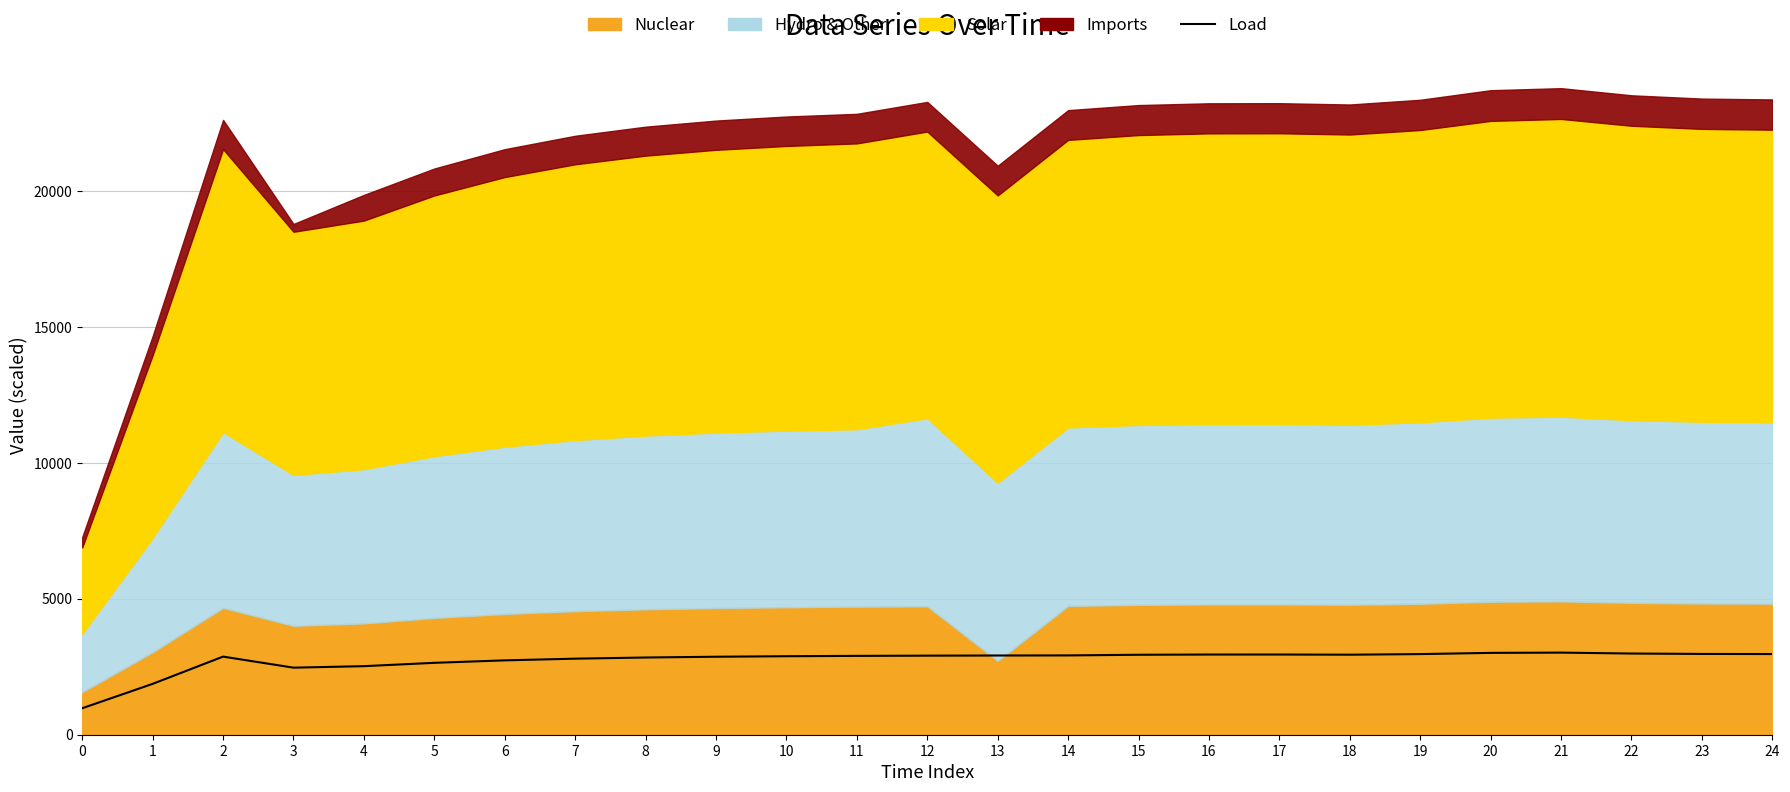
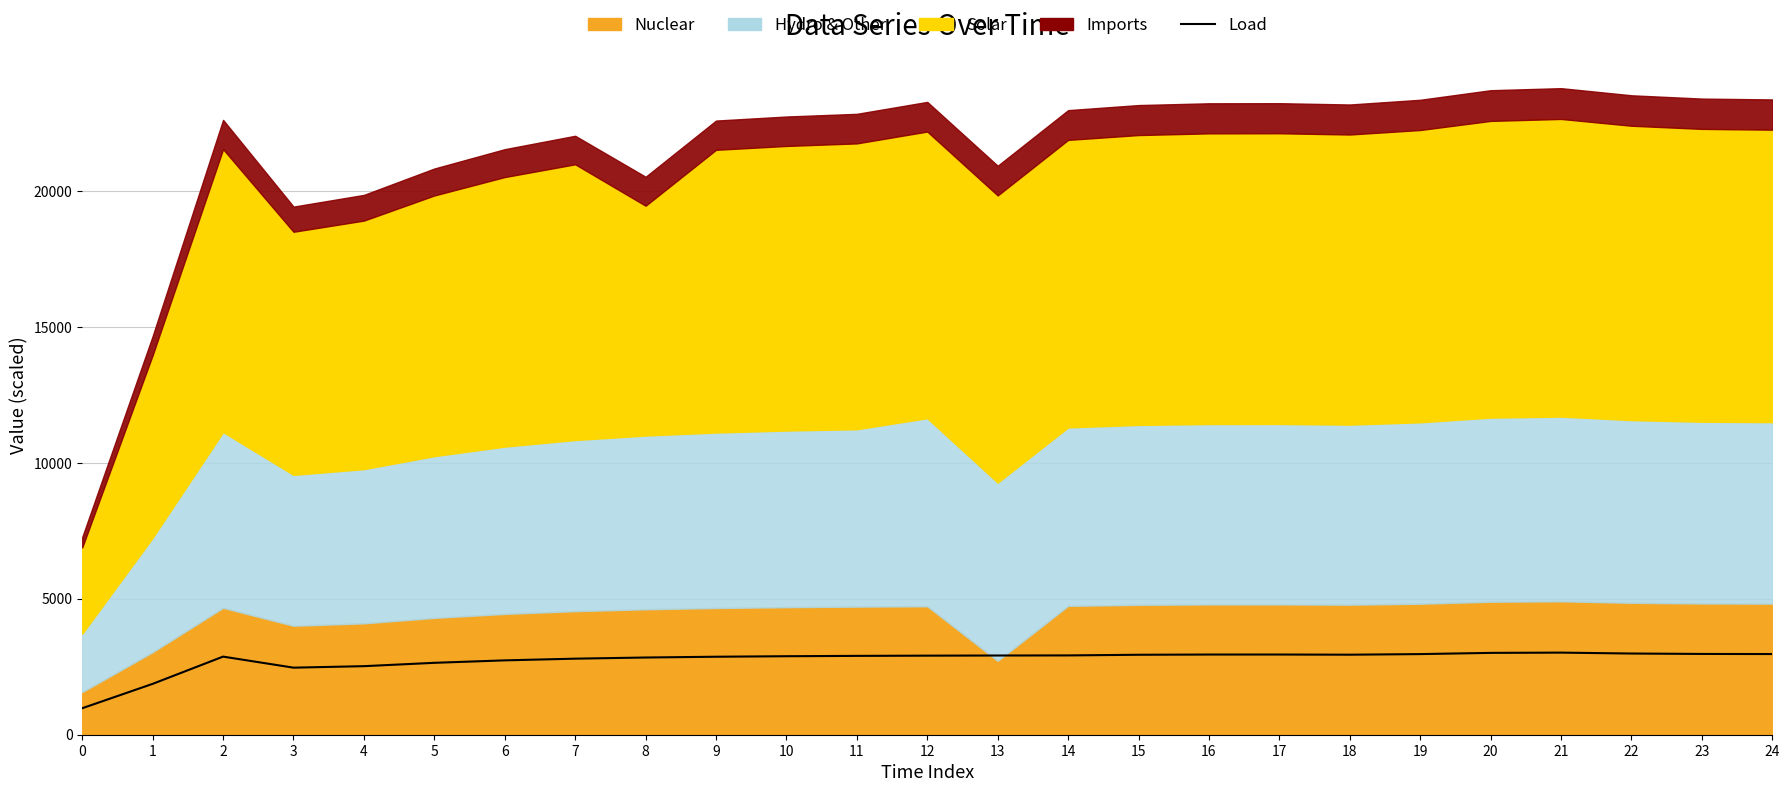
Imports, 3: 300 -> 900
Solar, 8: 10300 -> 8500
